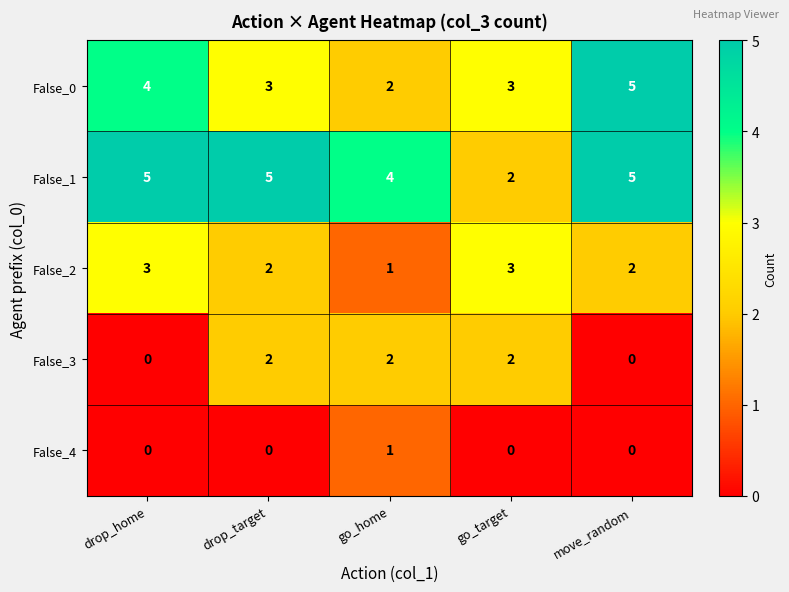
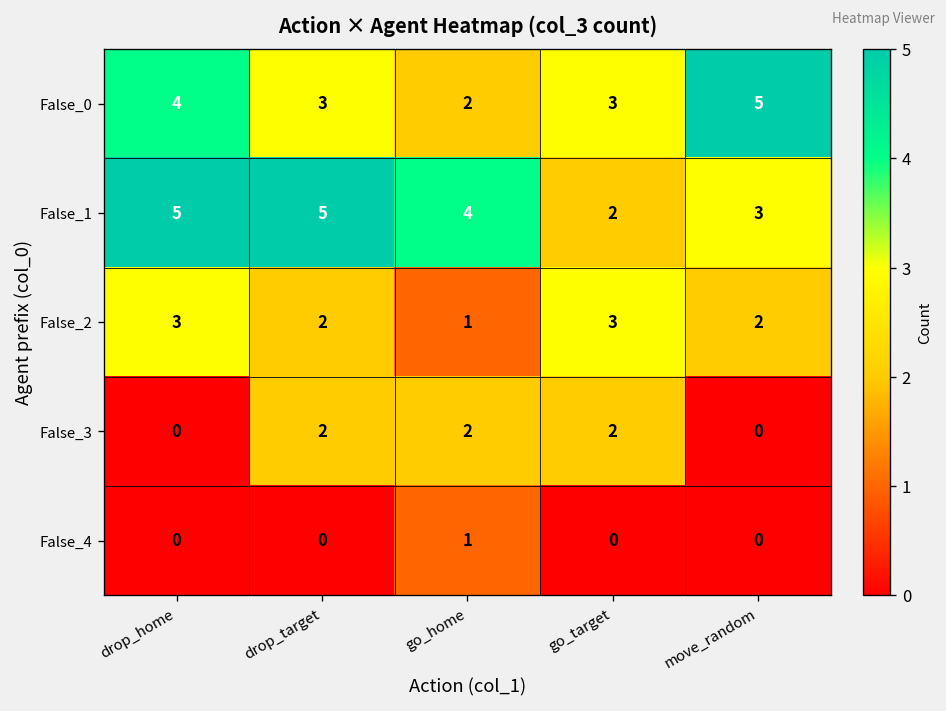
False_1, move_random: 5 -> 3
